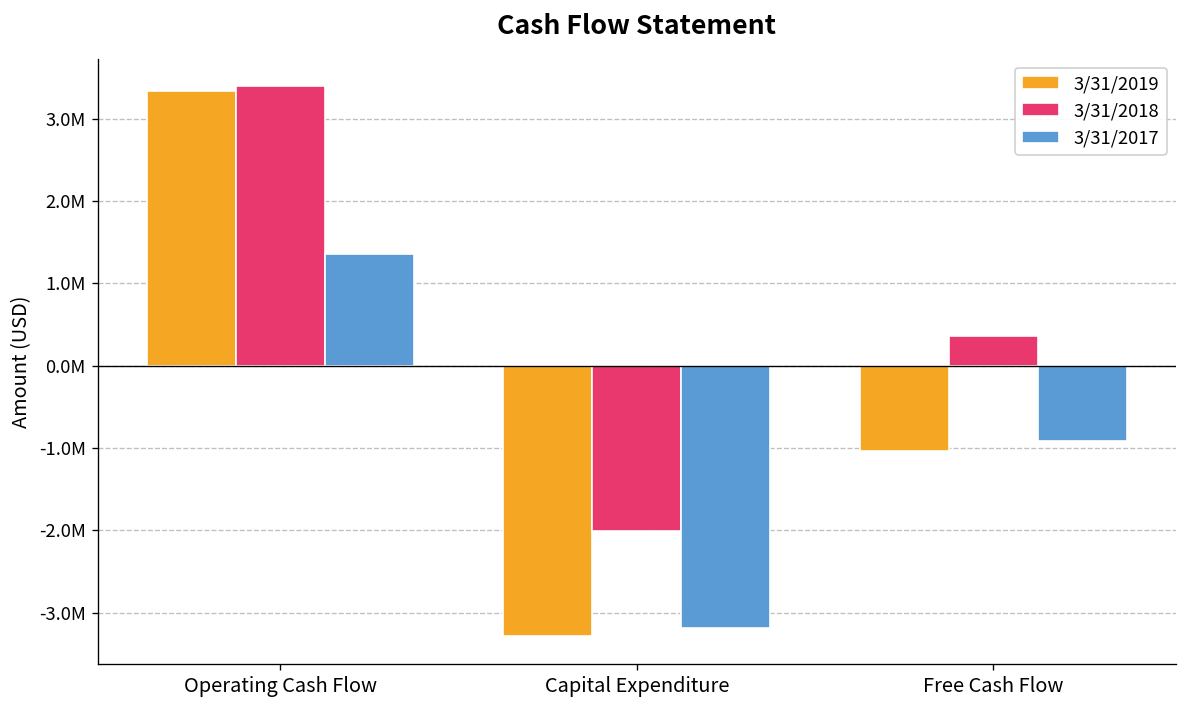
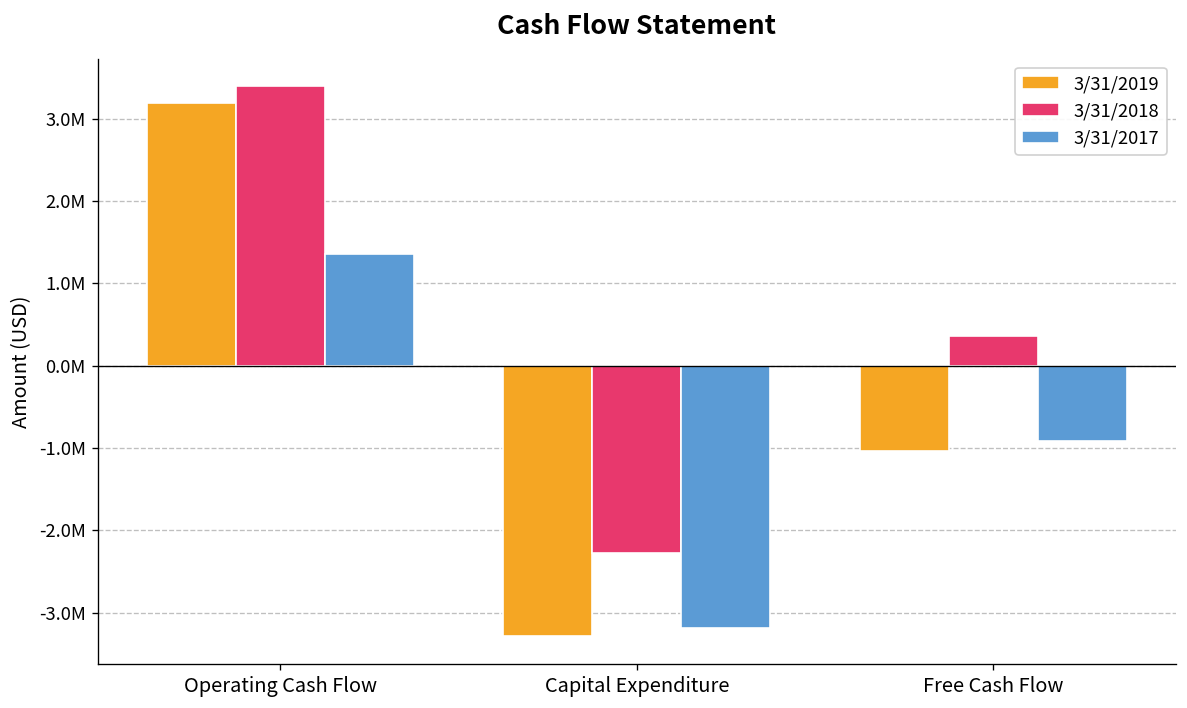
3/31/2019, Operating Cash Flow: 3300000 -> 3200000
3/31/2018, Capital Expenditure: -2000000 -> -2300000
